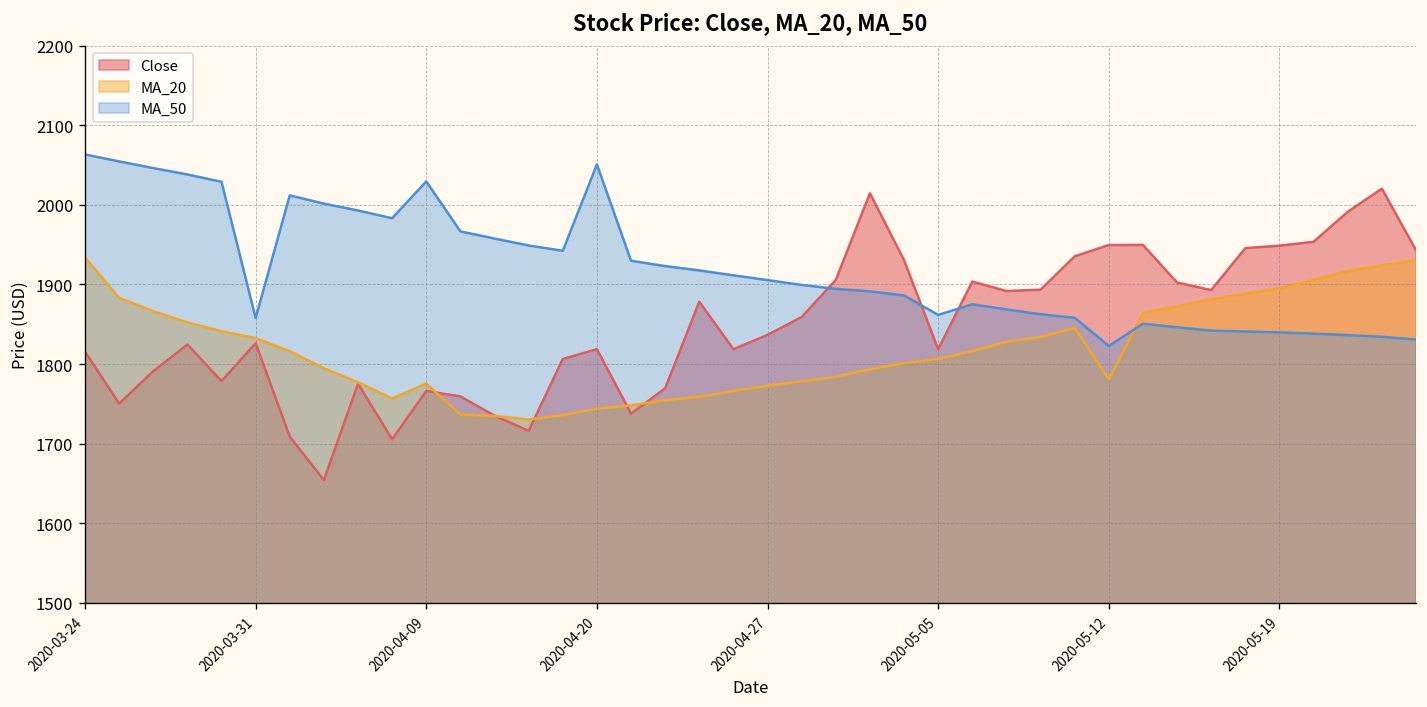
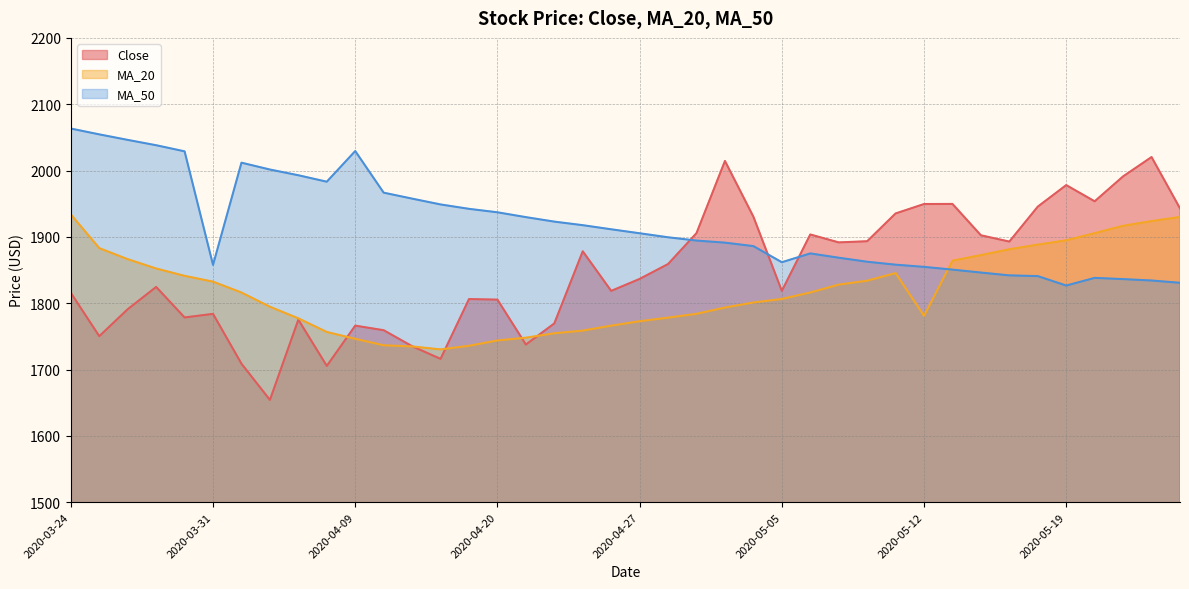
Close, 2020-03-31: 1830 -> 1780
MA_20, 2020-04-09: 1780 -> 1750
Close, 2020-04-20: 1820 -> 1810
MA_50, 2020-04-20: 2050 -> 1940
MA_50, 2020-05-12: 1820 -> 1850
Close, 2020-05-19: 1950 -> 1980
MA_50, 2020-05-19: 1840 -> 1830
